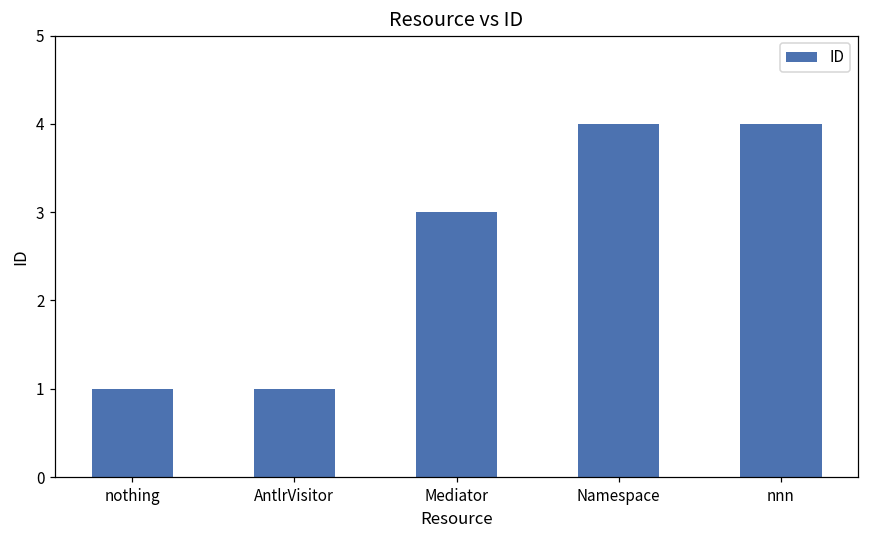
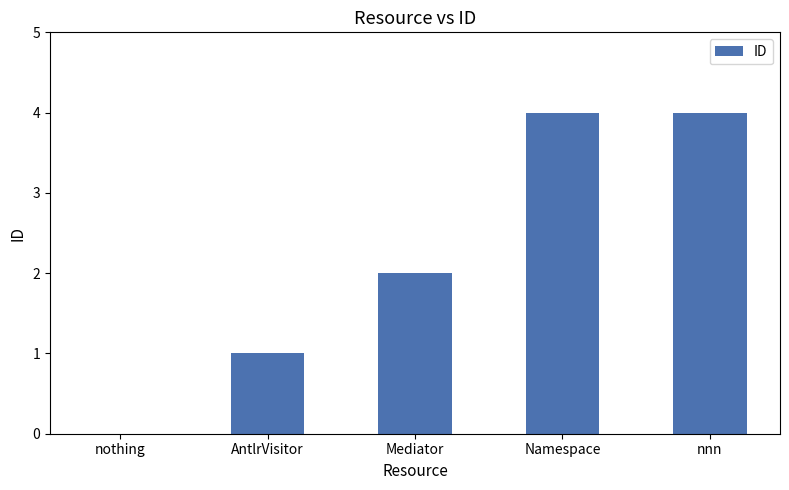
nothing: 1 -> 0
Mediator: 3 -> 2
